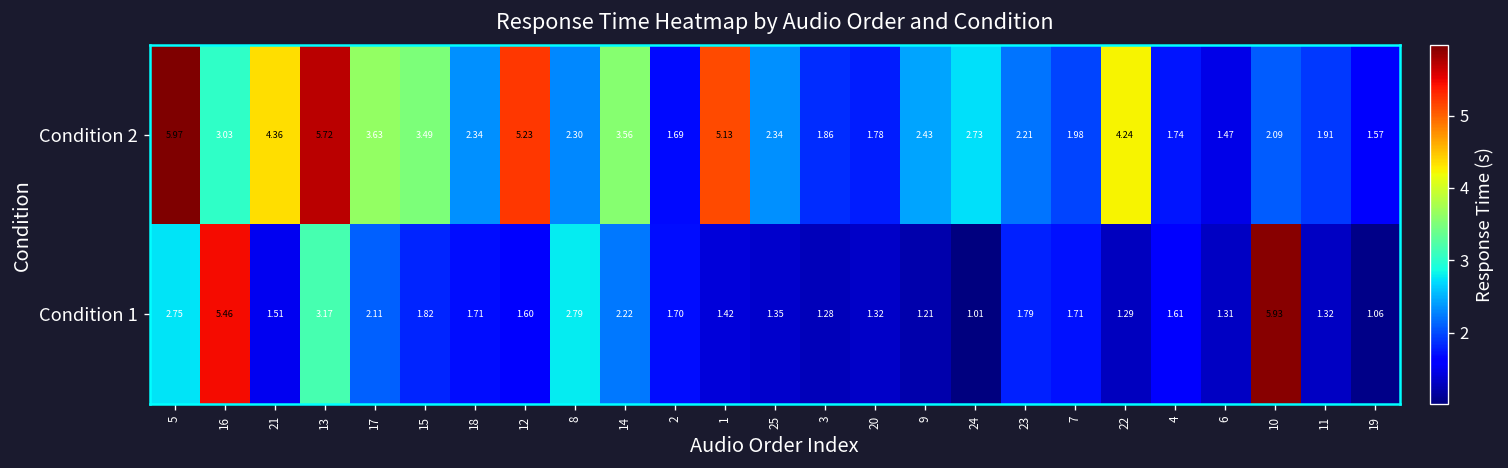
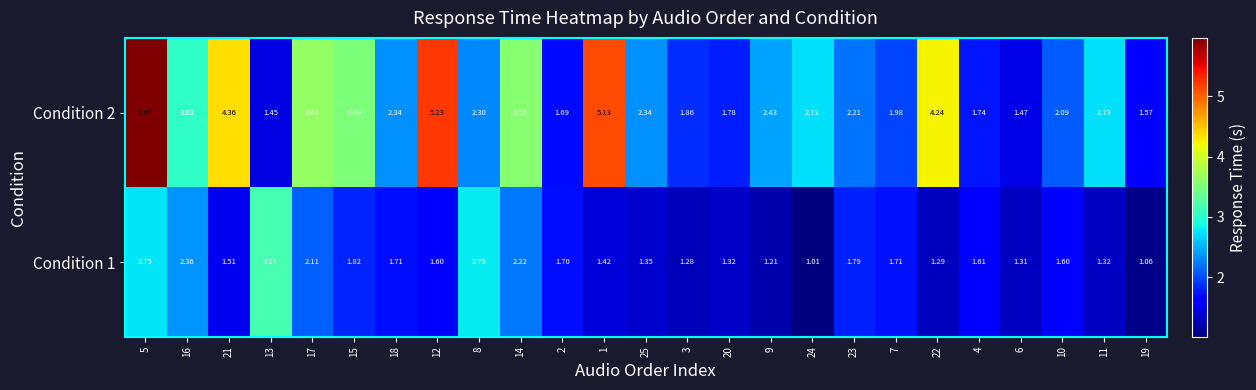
Condition 2, 13: 5.72 -> 1.45
Condition 2, 11: 1.91 -> 2.73
Condition 1, 16: 5.46 -> 2.36
Condition 1, 10: 5.93 -> 1.60
